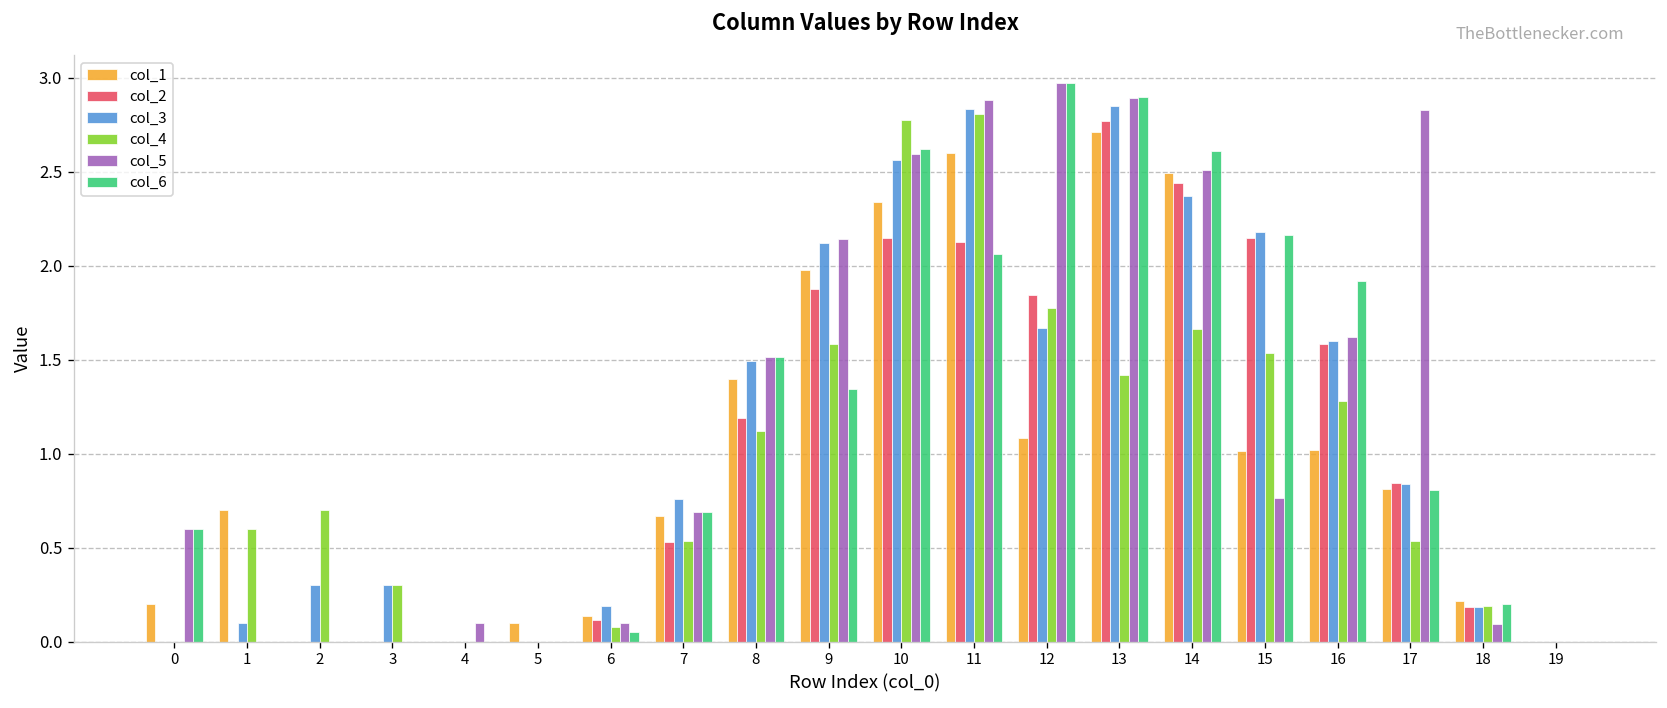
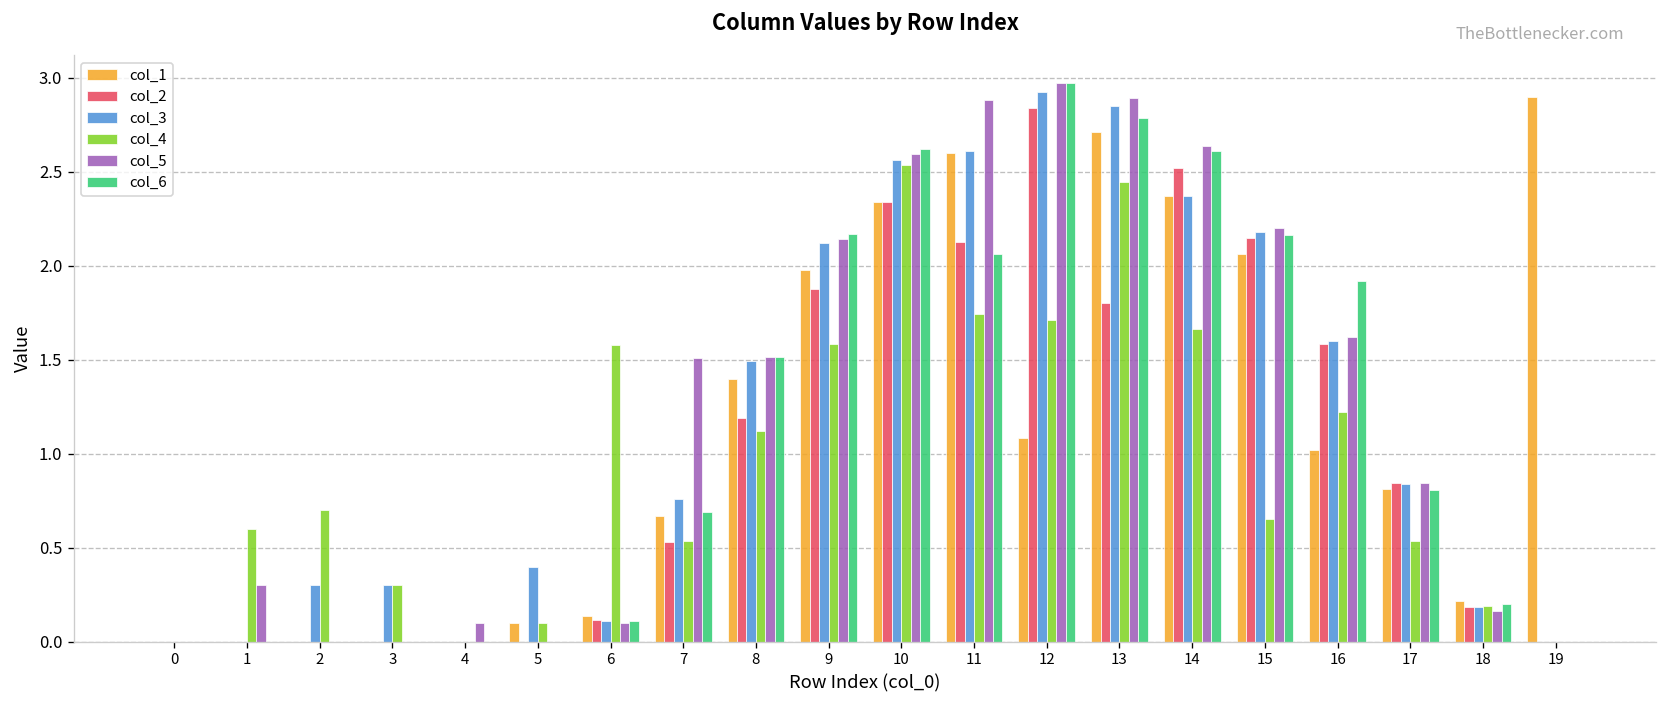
col_1, 0: 0.2 -> 0.0
col_5, 0: 0.6 -> 0.0
col_6, 0: 0.6 -> 0.0
col_1, 1: 0.7 -> 0.0
col_3, 1: 0.1 -> 0.0
col_5, 1: 0.0 -> 0.3
col_3, 5: 0.0 -> 0.4
col_4, 5: 0.0 -> 0.1
col_3, 6: 0.19 -> 0.11
col_4, 6: 0.08 -> 1.58
col_6, 6: 0.05 -> 0.11
col_5, 7: 0.69 -> 1.51
col_6, 9: 1.34 -> 2.17
col_2, 10: 2.15 -> 2.34
col_4, 10: 2.78 -> 2.54
col_3, 11: 2.83 -> 2.61
col_4, 11: 2.81 -> 1.75
col_2, 12: 1.84 -> 2.84
col_3, 12: 1.67 -> 2.92
col_4, 12: 1.78 -> 1.71
col_2, 13: 2.77 -> 1.80
col_4, 13: 1.42 -> 2.45
col_6, 13: 2.90 -> 2.79
col_1, 14: 2.50 -> 2.37
col_2, 14: 2.44 -> 2.52
col_5, 14: 2.51 -> 2.64
col_1, 15: 1.01 -> 2.06
col_4, 15: 1.54 -> 0.65
col_5, 15: 0.77 -> 2.20
col_4, 16: 1.28 -> 1.22
col_5, 17: 2.83 -> 0.84
col_5, 18: 0.09 -> 0.17
col_1, 19: 0.0 -> 2.9
